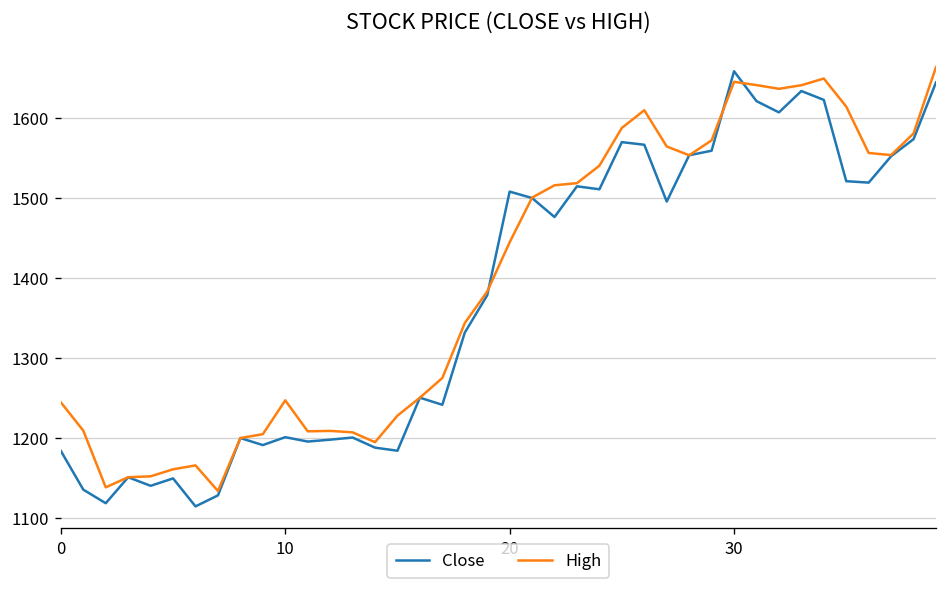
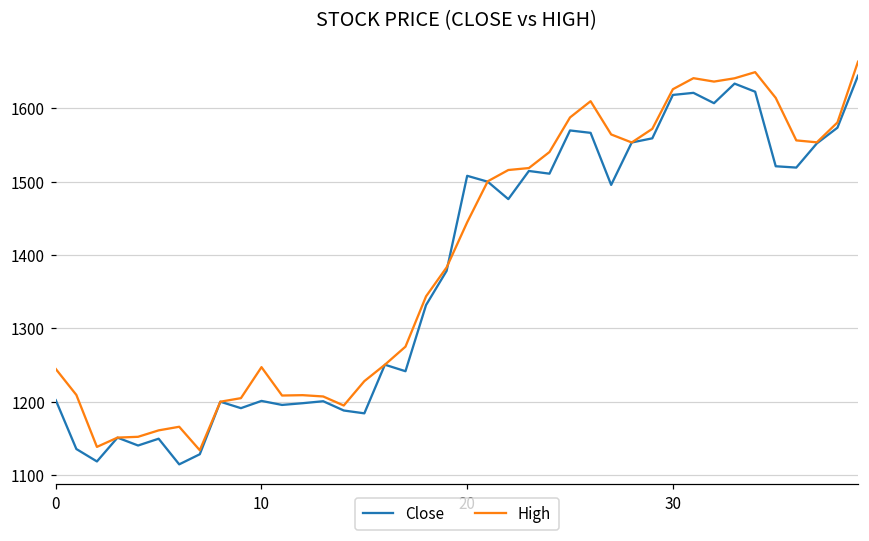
Close, 0: 1180 -> 1200
Close, 30: 1660 -> 1620
High, 30: 1650 -> 1630
